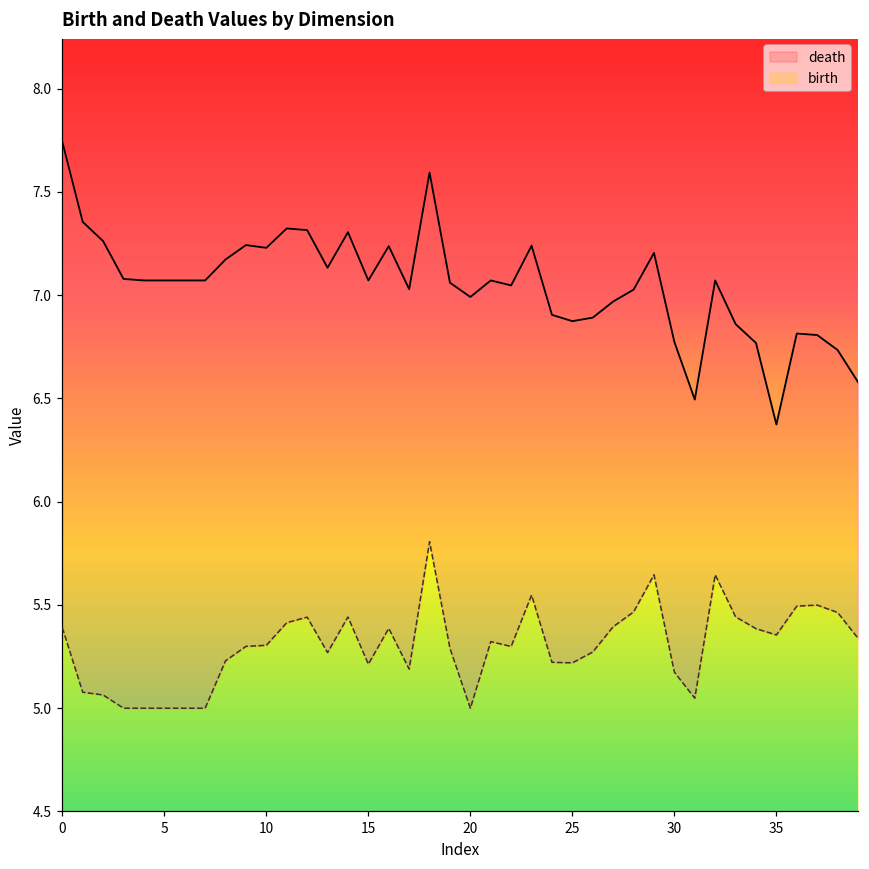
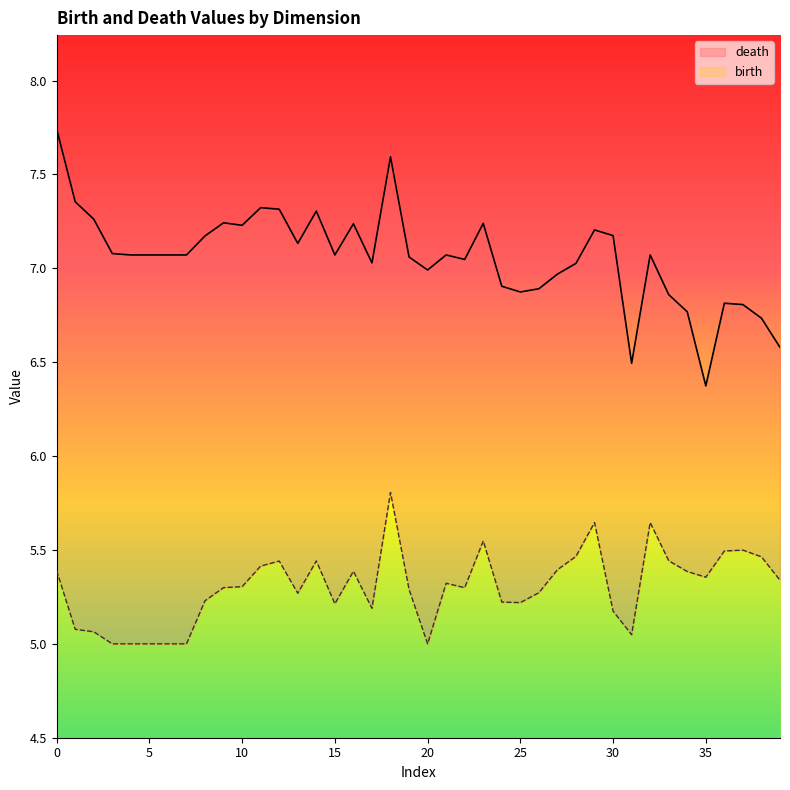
death, 30: 6.77 -> 7.17
